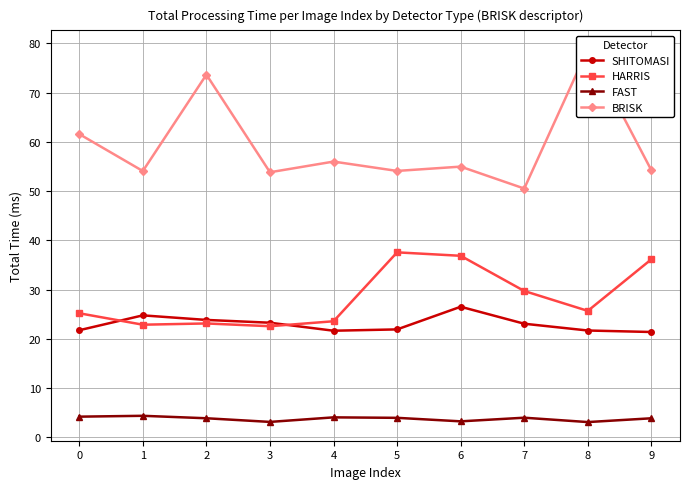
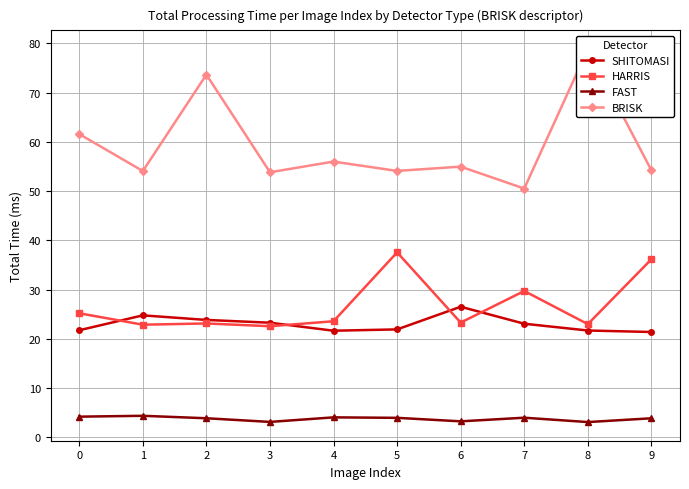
HARRIS, 6: 37 -> 23
HARRIS, 8: 26 -> 23
